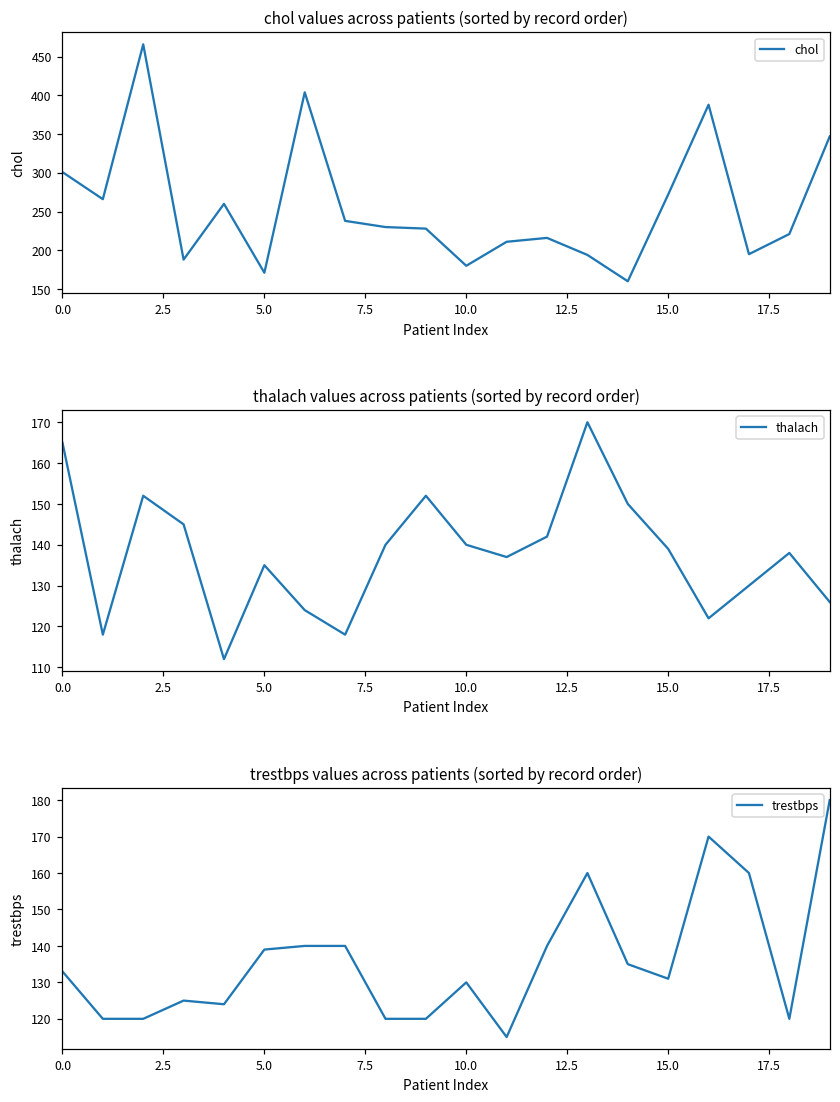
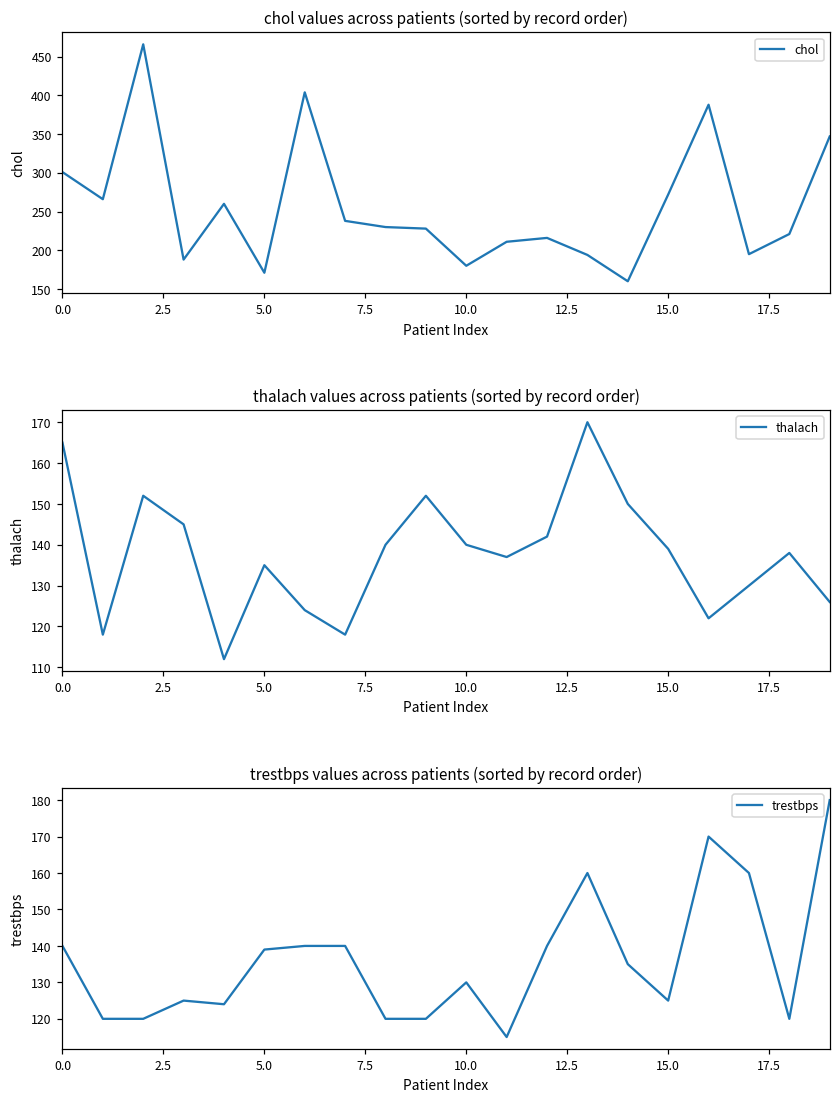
trestbps values across patients (sorted by record order), 0.0: 133 -> 140
trestbps values across patients (sorted by record order), 15.0: 131 -> 125
